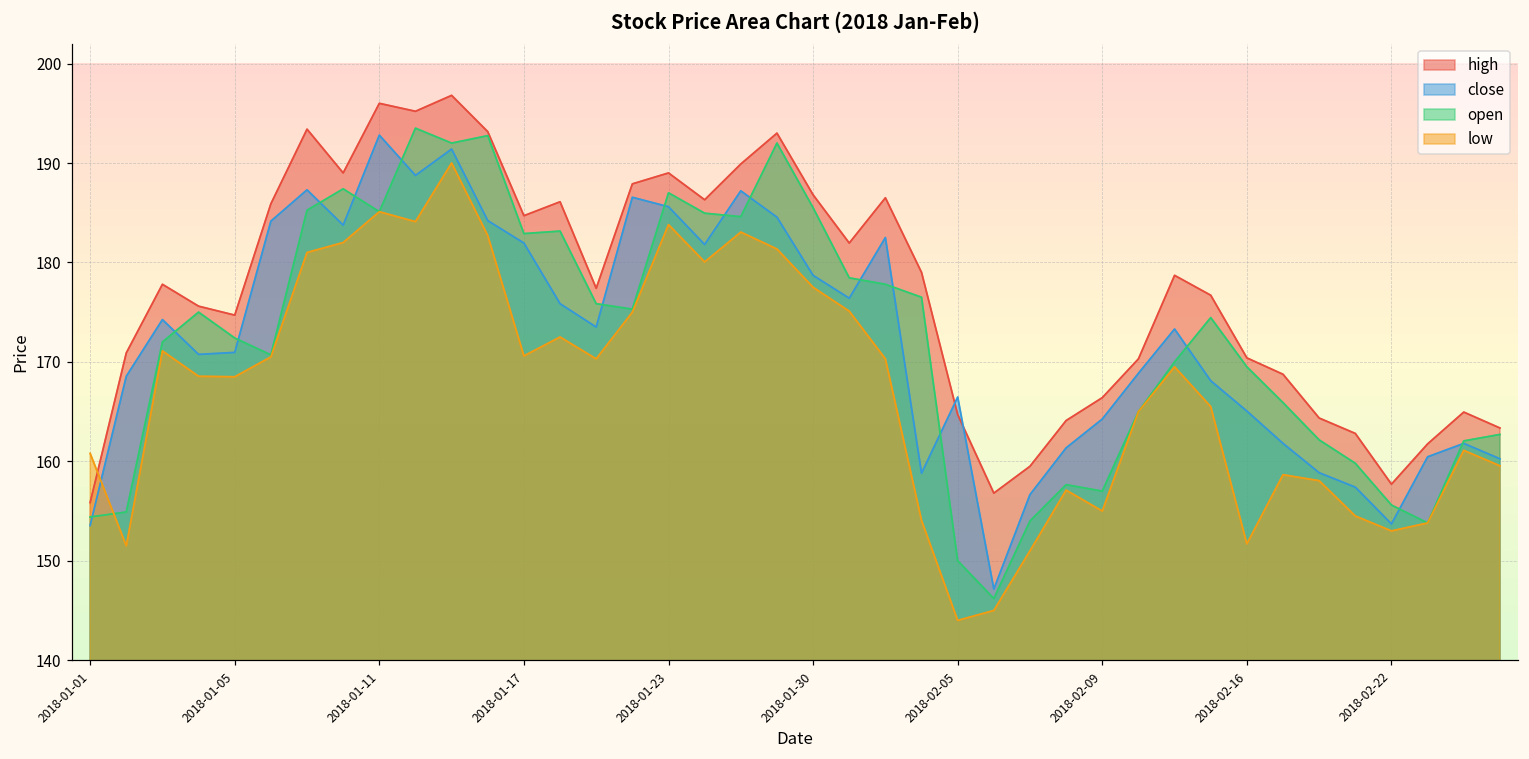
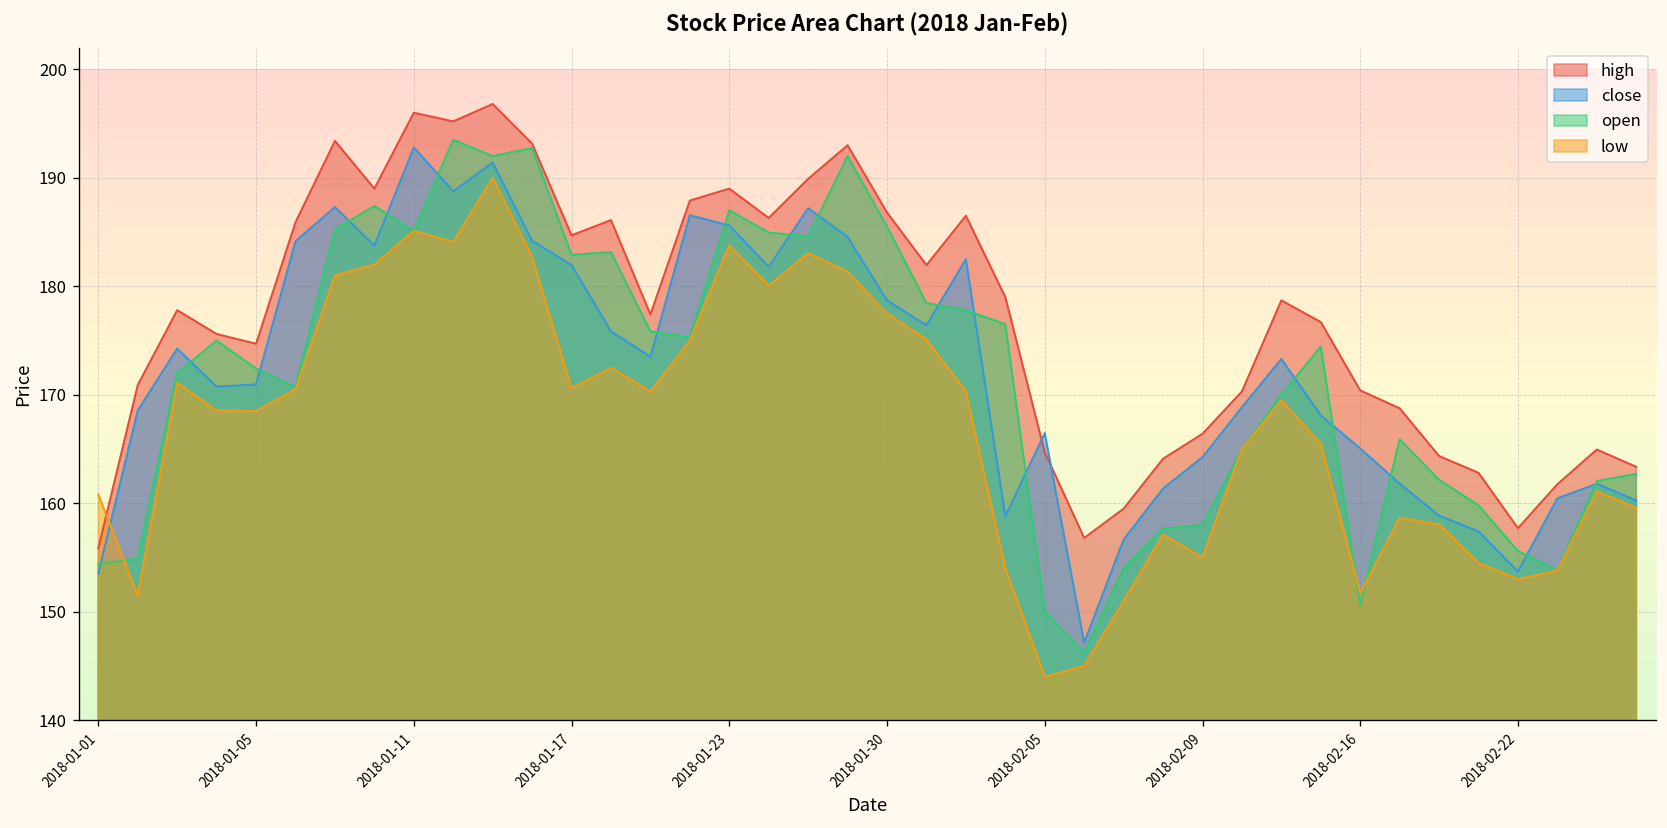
open, 2018-02-09: 157 -> 158
open, 2018-02-16: 170 -> 151
